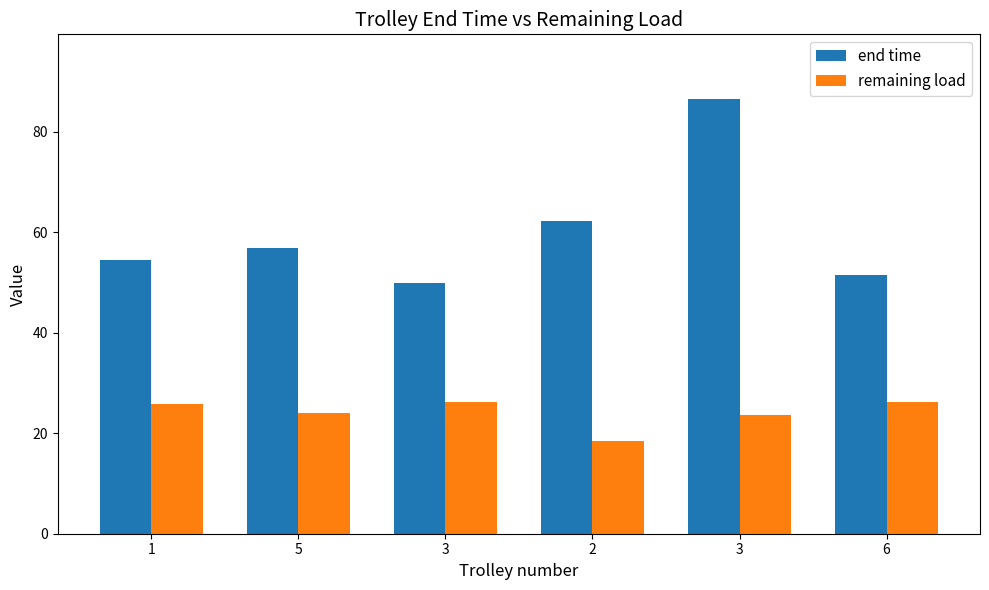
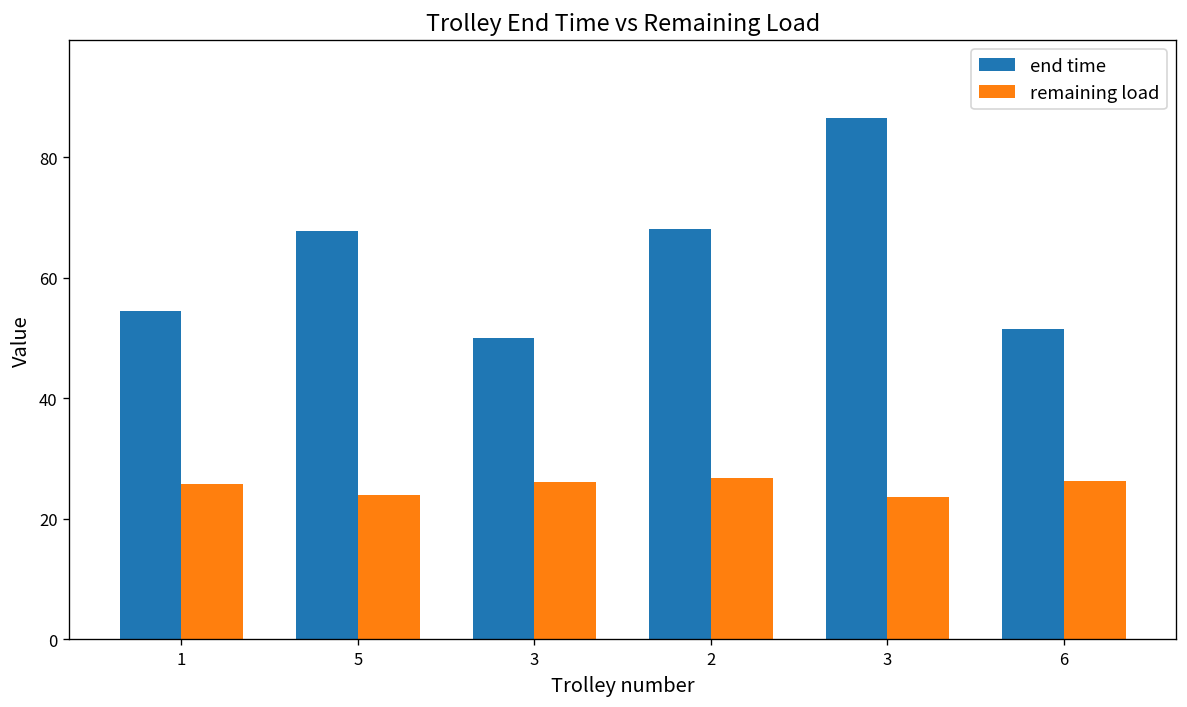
end time, 5: 57 -> 68
end time, 2: 62 -> 68
remaining load, 2: 18 -> 27
